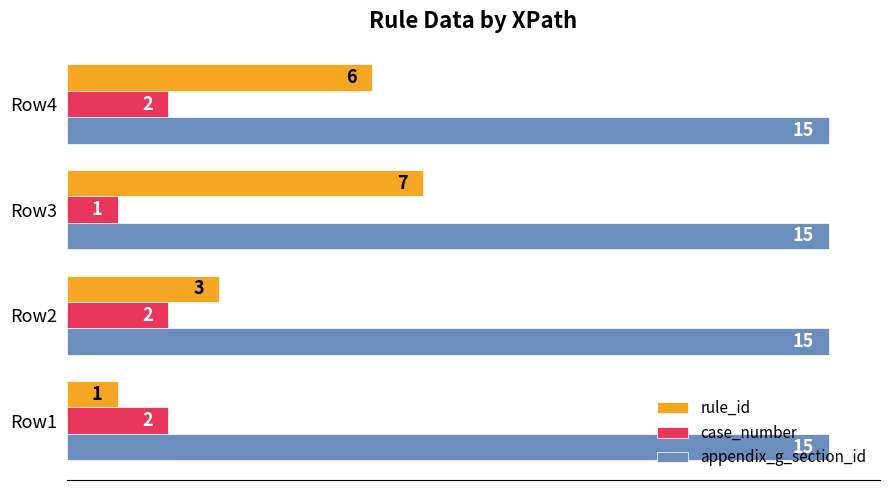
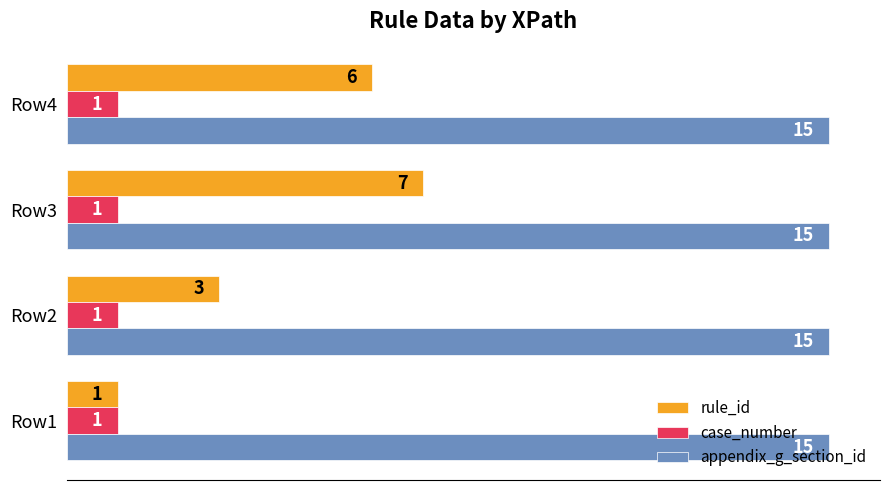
case_number, Row4: 2 -> 1
case_number, Row2: 2 -> 1
case_number, Row1: 2 -> 1
